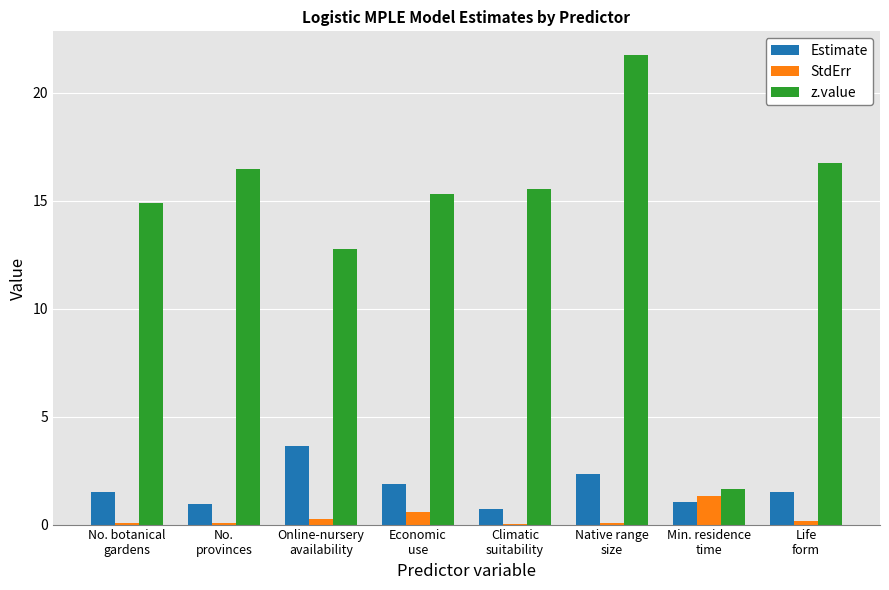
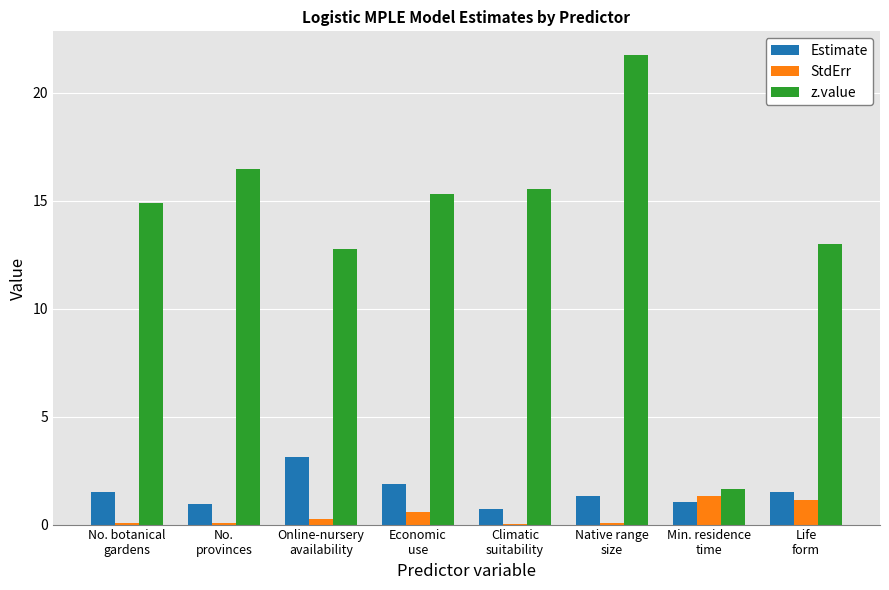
Estimate, Online-nursery availability: 3.6 -> 3.1
Estimate, Native range size: 2.4 -> 1.3
StdErr, Life form: 0.2 -> 1.1
z.value, Life form: 16.7 -> 13.0
